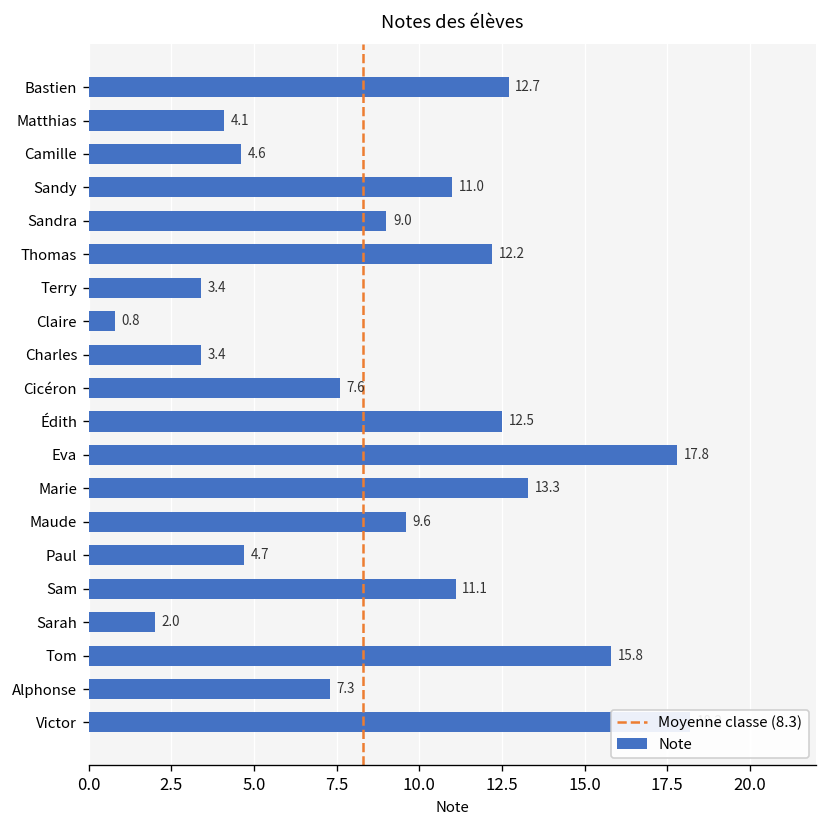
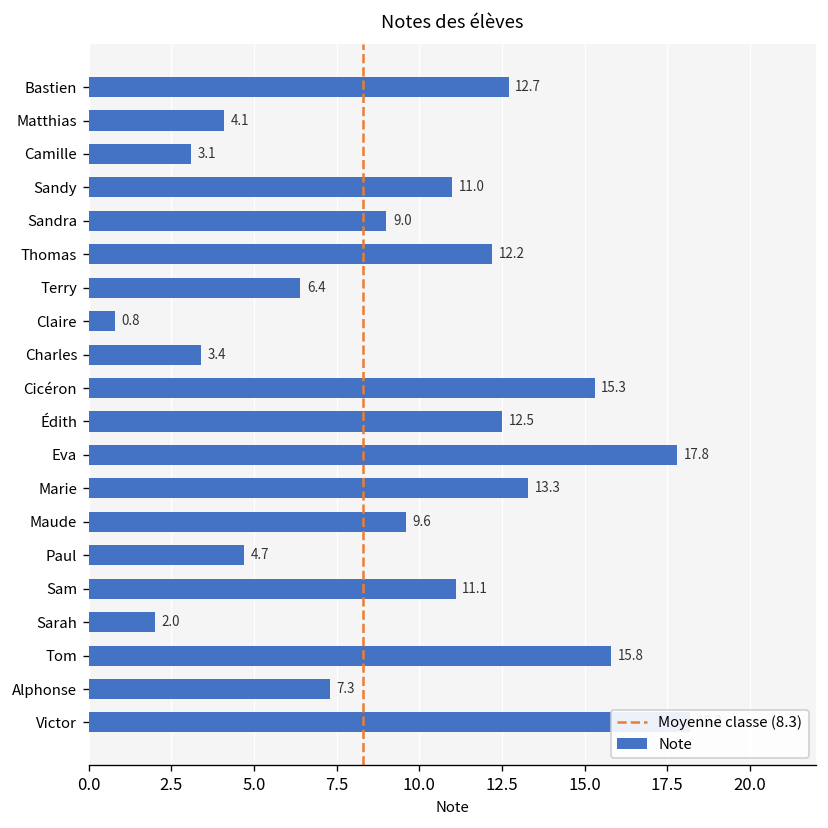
Camille: 4.6 -> 3.1
Terry: 3.4 -> 6.4
Cicéron: 7.6 -> 15.3
